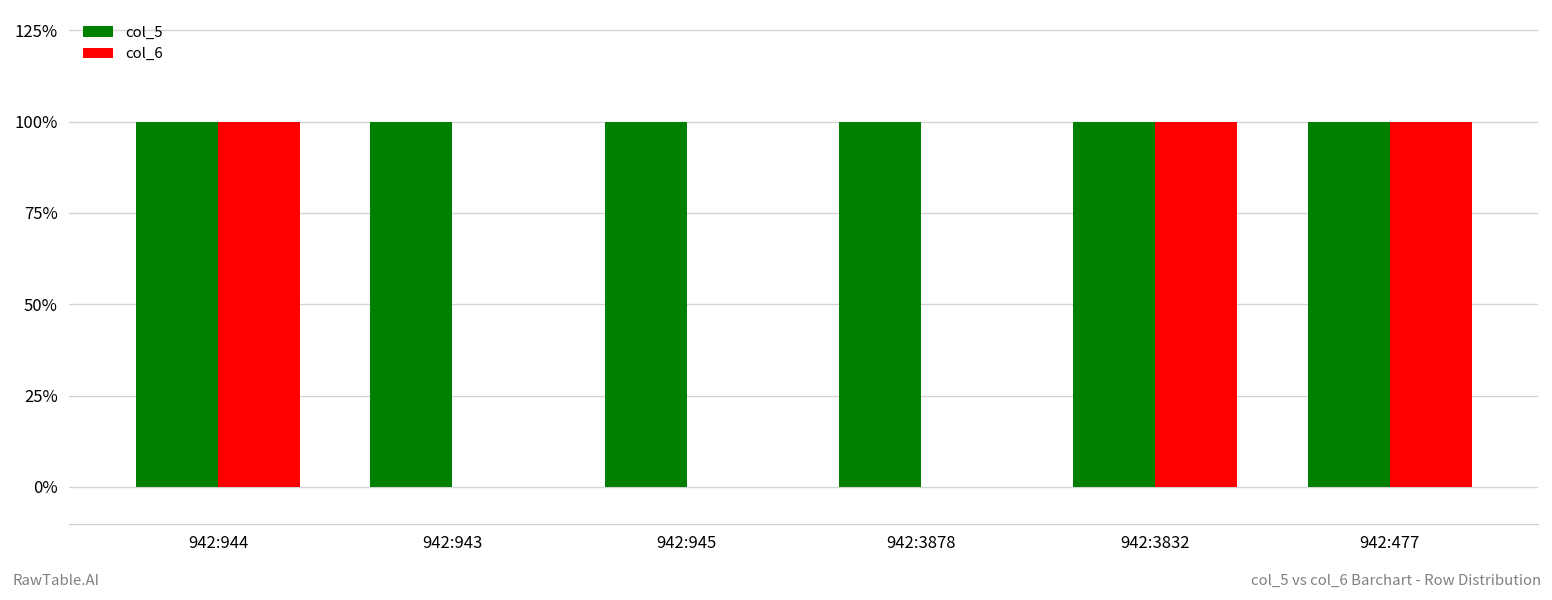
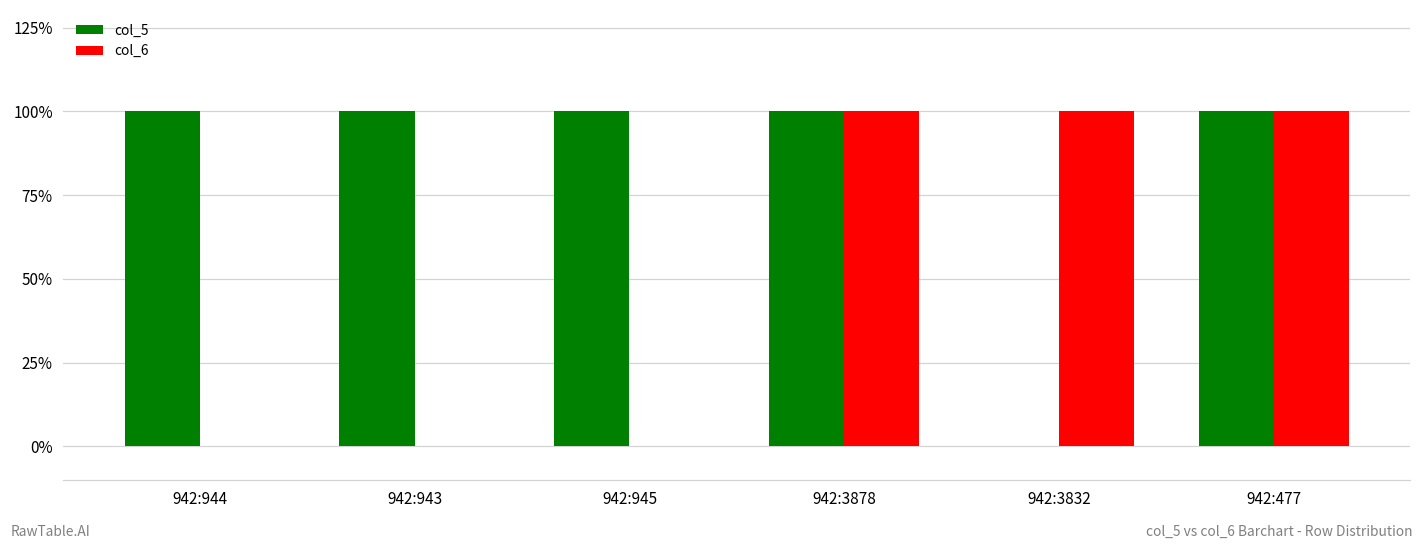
col_6, 942:944: 100% -> 0%
col_6, 942:3878: 0% -> 100%
col_5, 942:3832: 100% -> 0%
